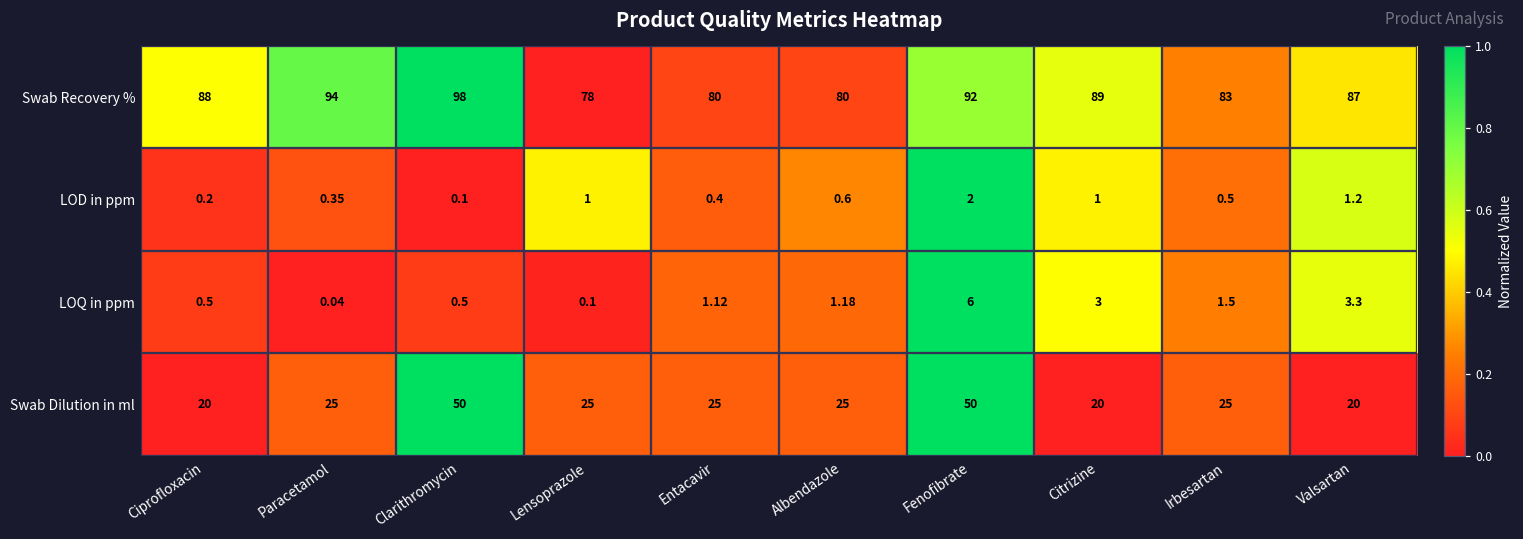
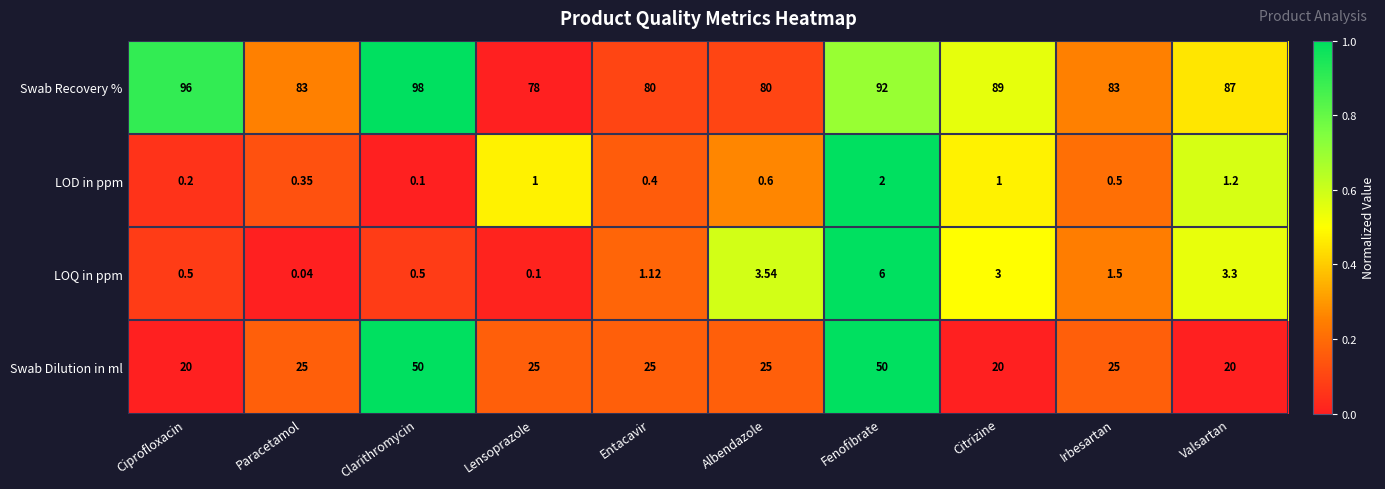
Swab Recovery %, Ciprofloxacin: 88 -> 96
Swab Recovery %, Paracetamol: 94 -> 83
LOQ in ppm, Albendazole: 1.18 -> 3.54
